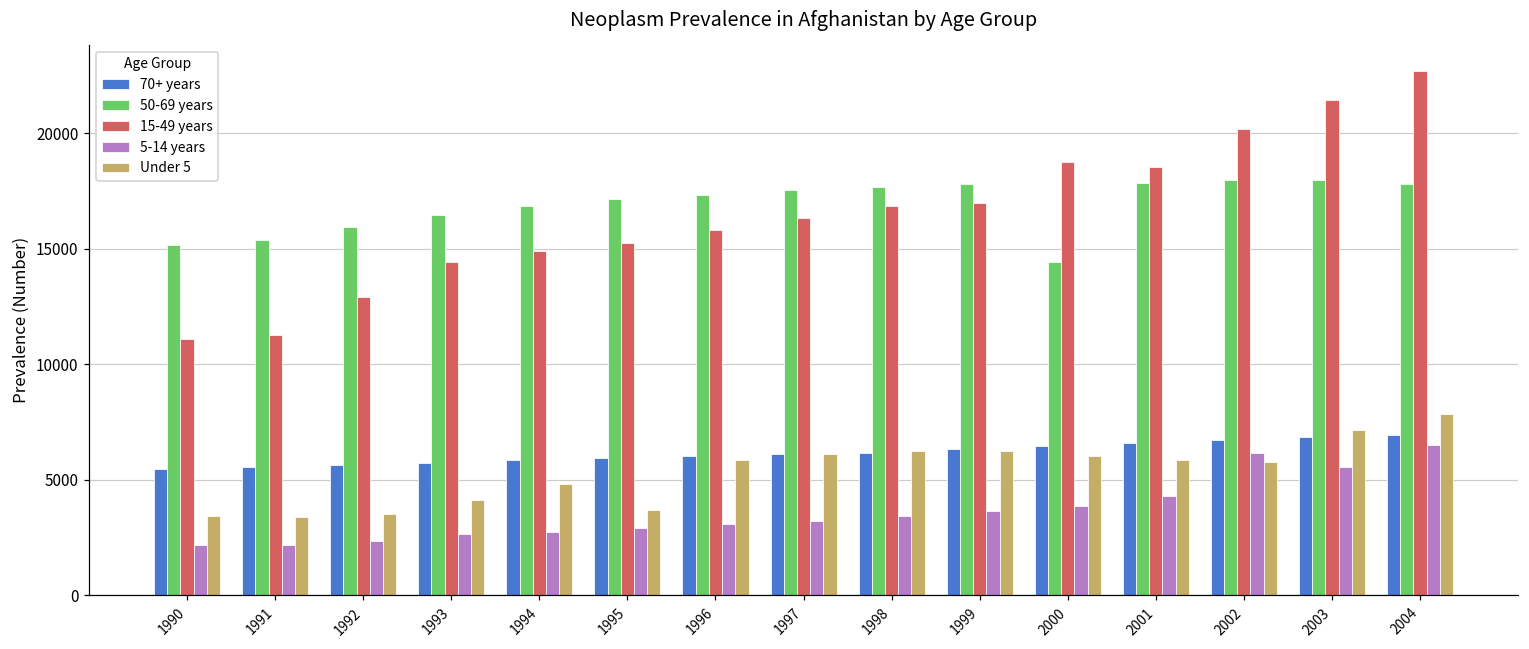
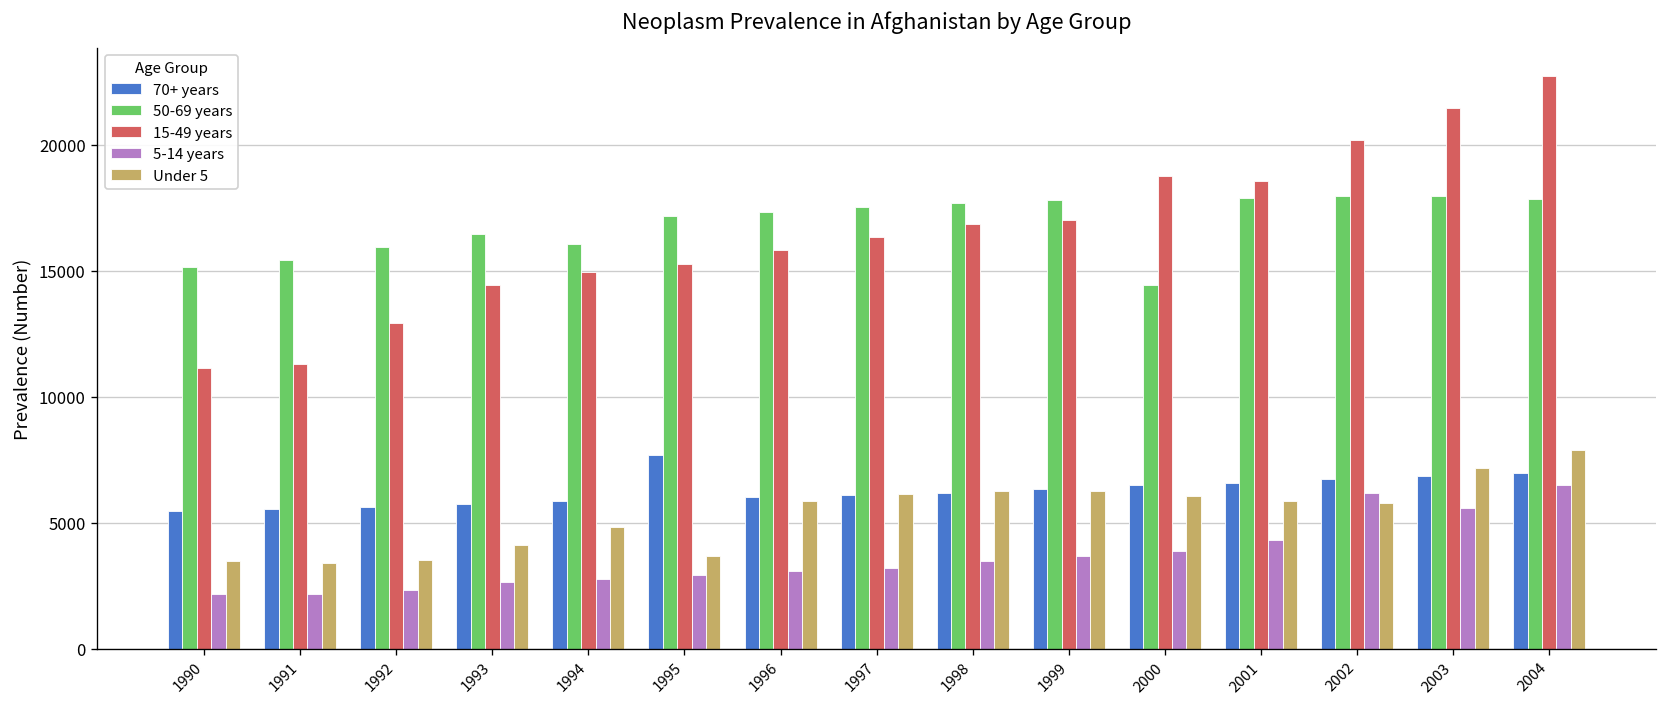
50-69 years, 1994: 16800 -> 16000
70+ years, 1995: 5900 -> 7700
